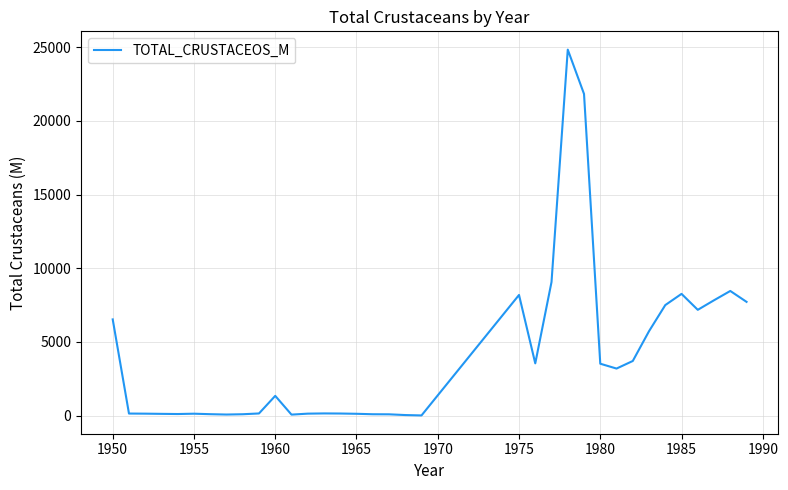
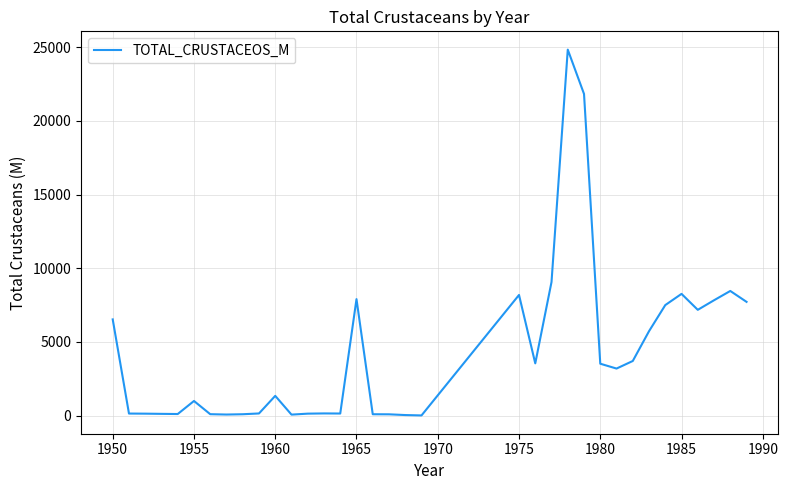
1955: 100 -> 1000
1965: 100 -> 7900
